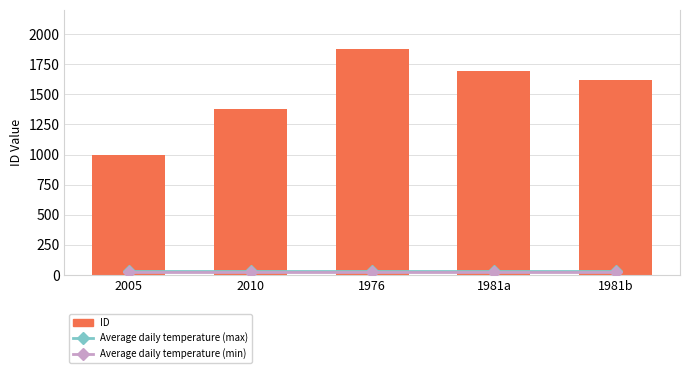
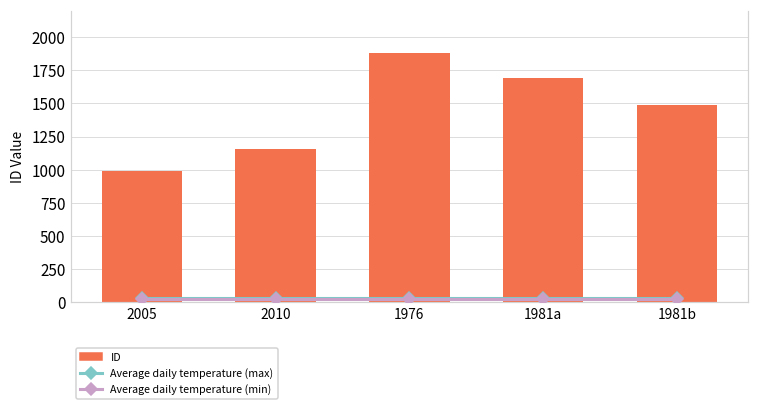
ID, 2010: 1380 -> 1150
ID, 1981b: 1620 -> 1490
